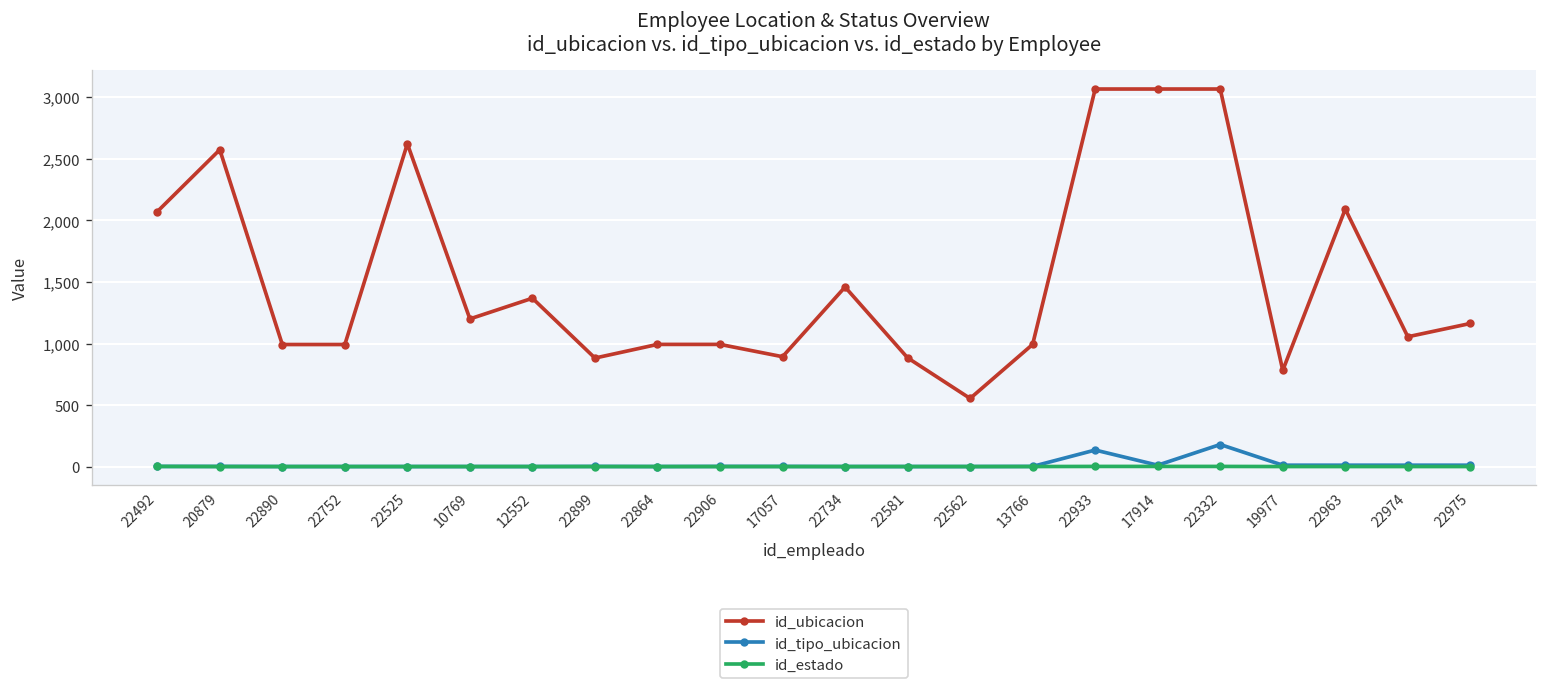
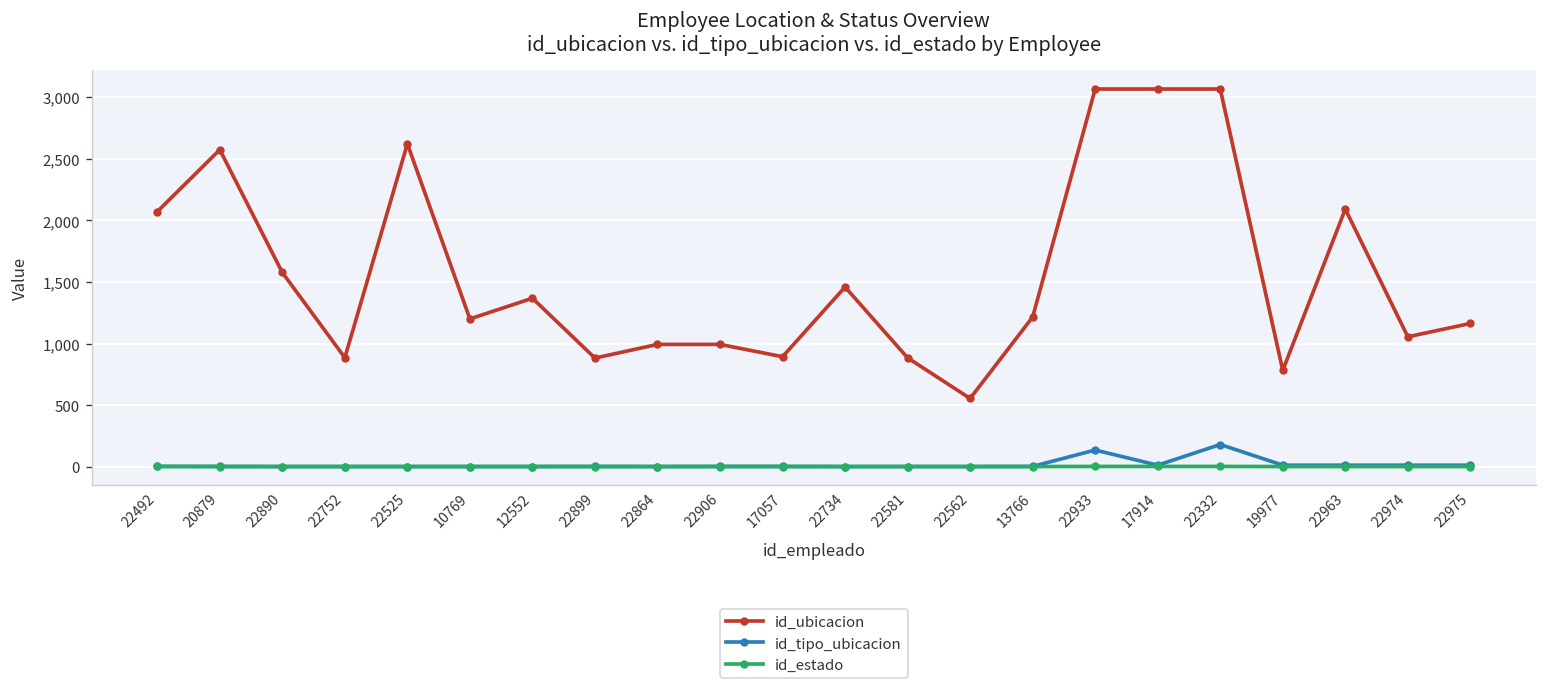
id_ubicacion, 22890: 990 -> 1,580
id_ubicacion, 22752: 990 -> 890
id_ubicacion, 13766: 990 -> 1,220
